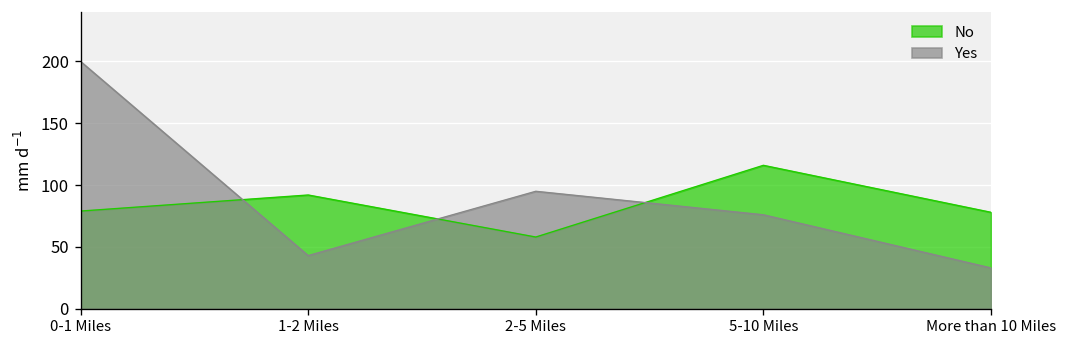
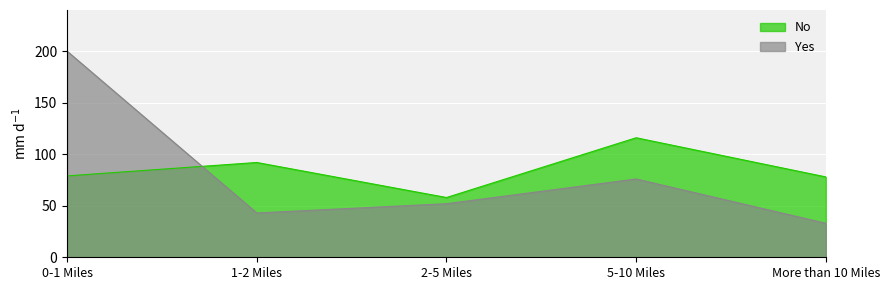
Yes, 2-5 Miles: 95 -> 52
